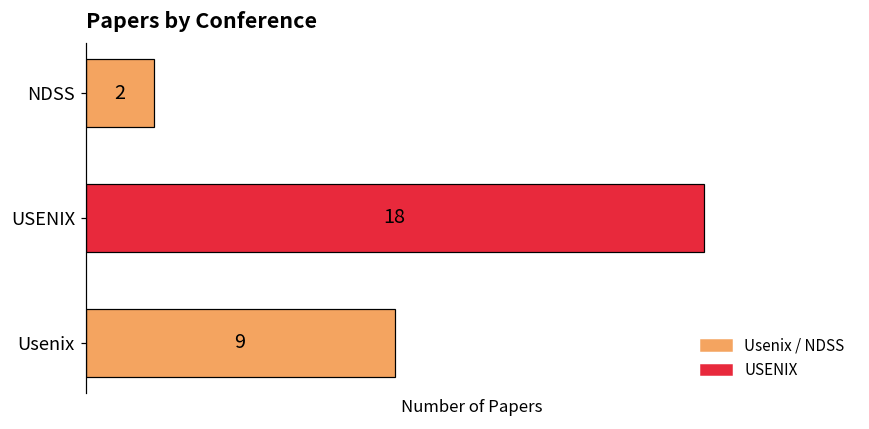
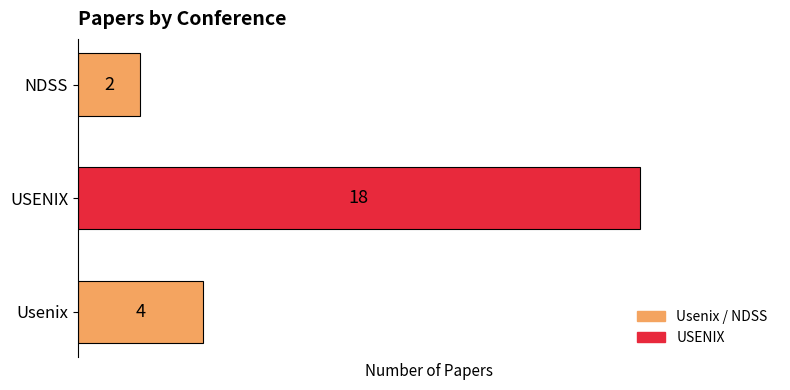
Usenix: 9 -> 4
